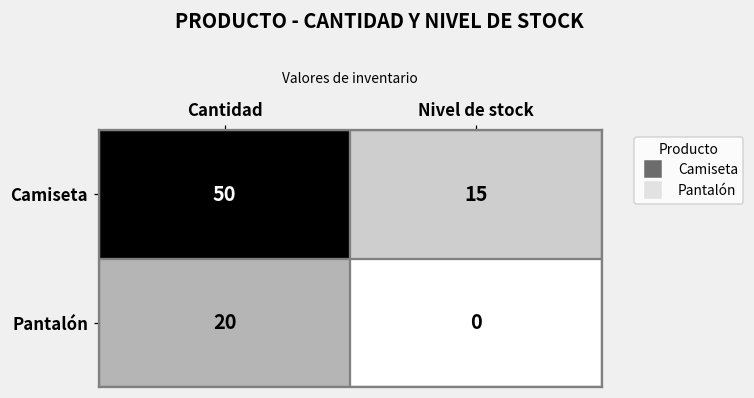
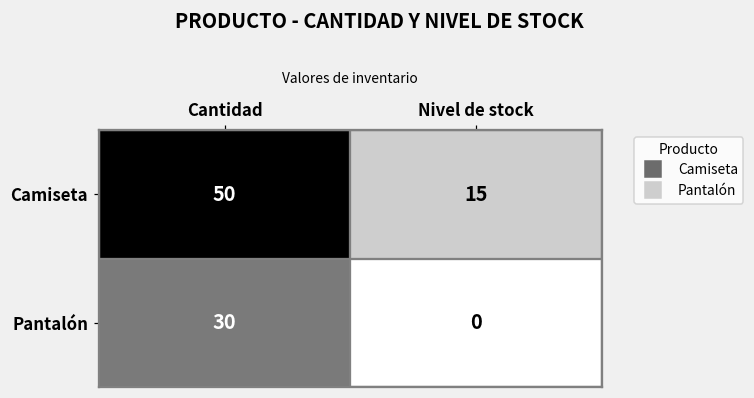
Pantalón, Cantidad: 20 -> 30
